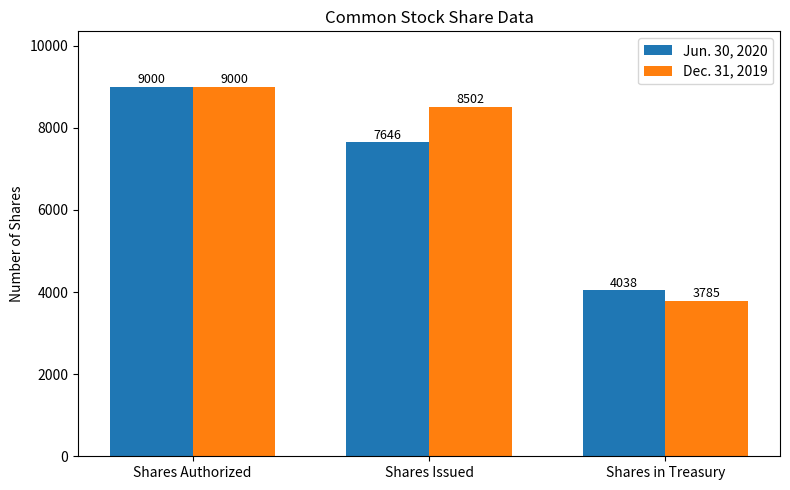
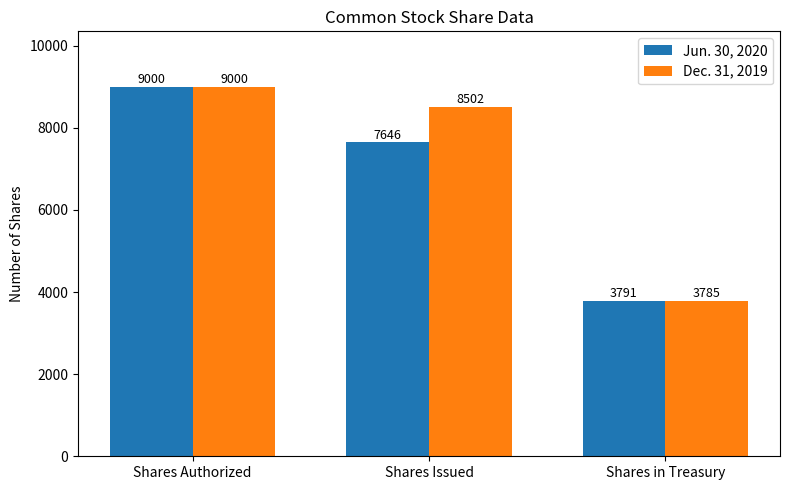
Jun. 30, 2020, Shares in Treasury: 4038 -> 3791
